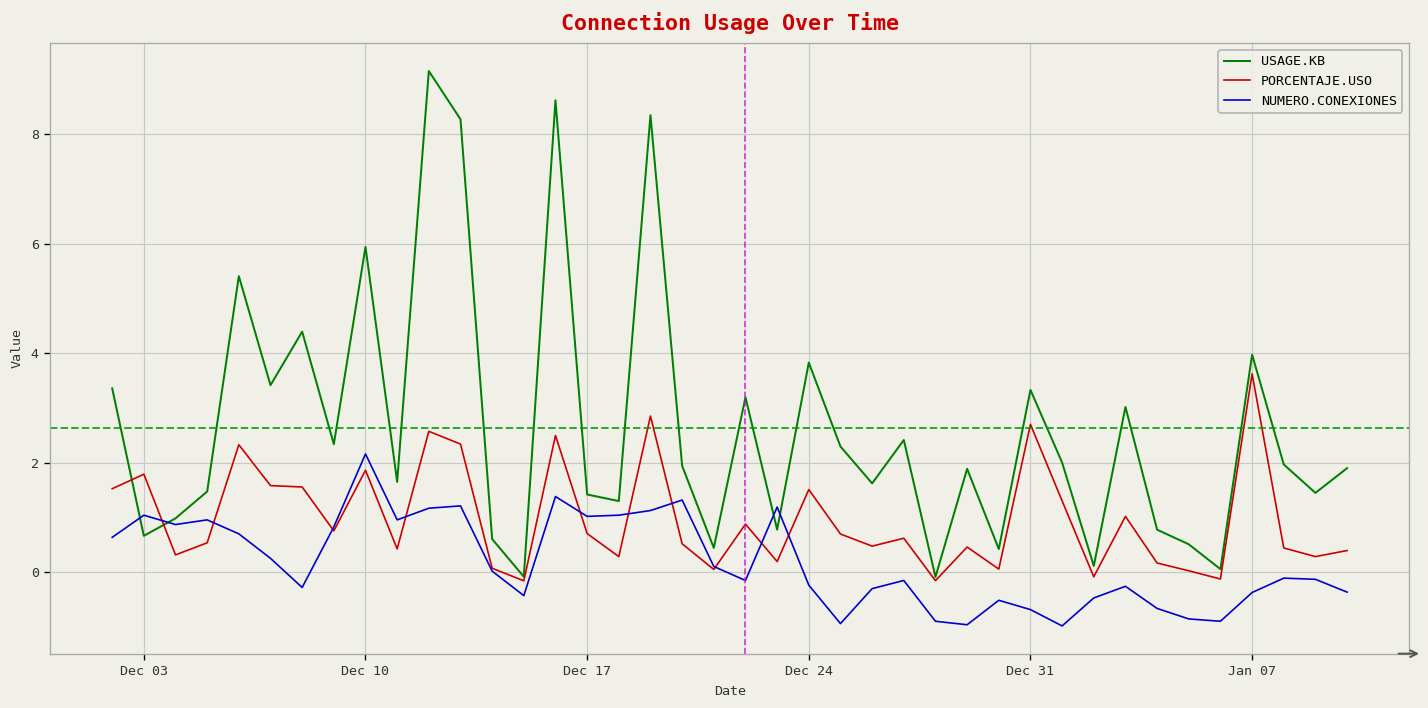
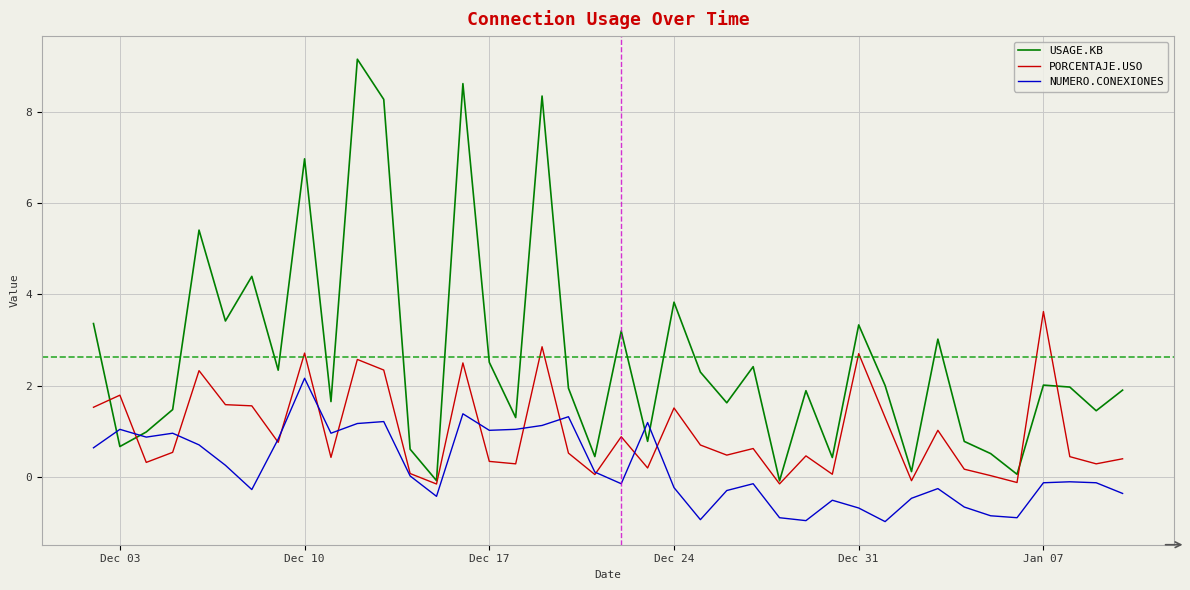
USAGE.KB, Dec 10: 5.9 -> 7.0
PORCENTAJE.USO, Dec 10: 1.9 -> 2.7
USAGE.KB, Dec 17: 1.4 -> 2.5
PORCENTAJE.USO, Dec 17: 0.7 -> 0.3
USAGE.KB, Jan 07: 4.0 -> 2.0
NUMERO.CONEXIONES, Jan 07: -0.4 -> -0.1
